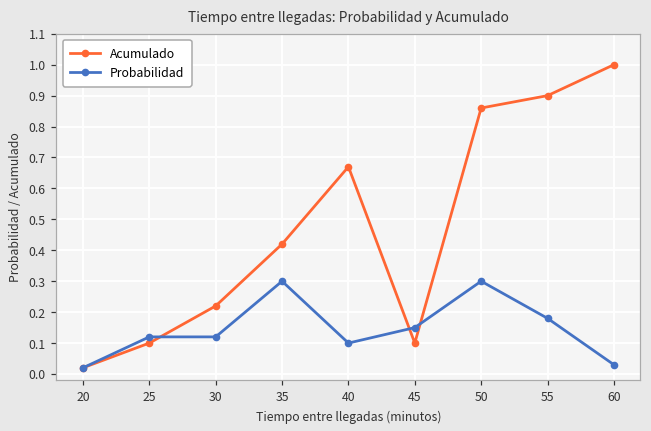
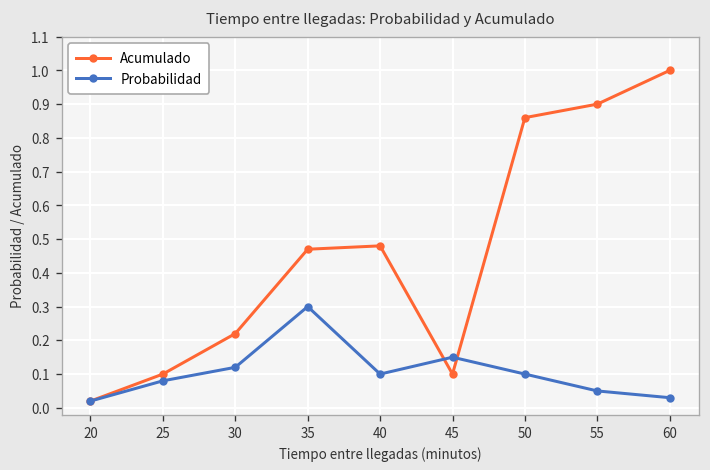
Probabilidad, 25: 0.12 -> 0.08
Acumulado, 35: 0.42 -> 0.47
Acumulado, 40: 0.67 -> 0.48
Probabilidad, 50: 0.3 -> 0.1
Probabilidad, 55: 0.18 -> 0.05
